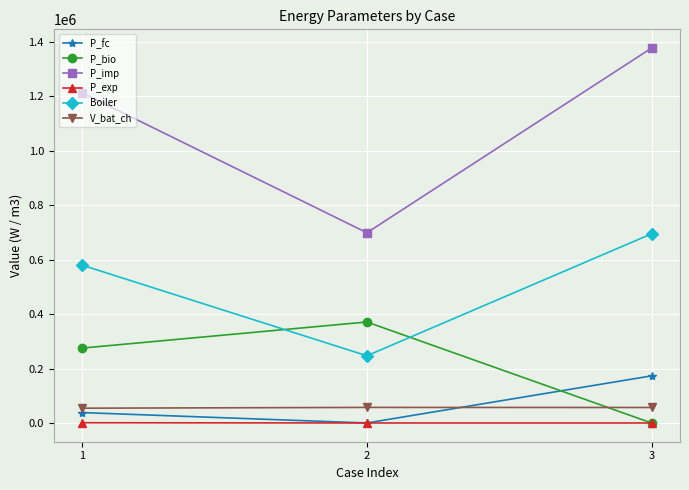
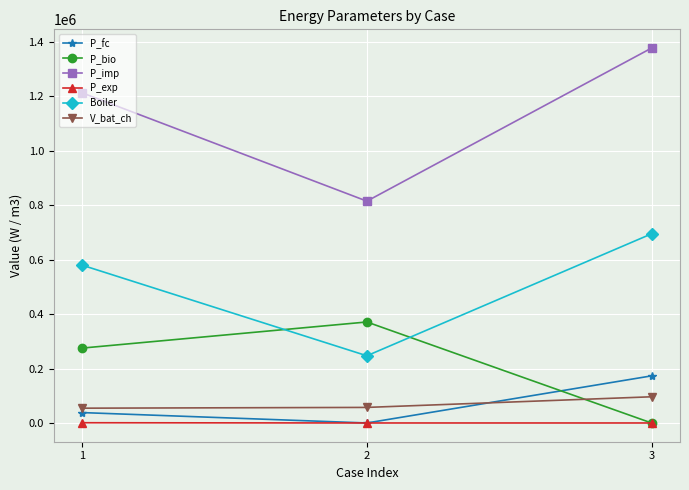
P_imp, 2: 700000 -> 810000
V_bat_ch, 3: 60000 -> 100000
